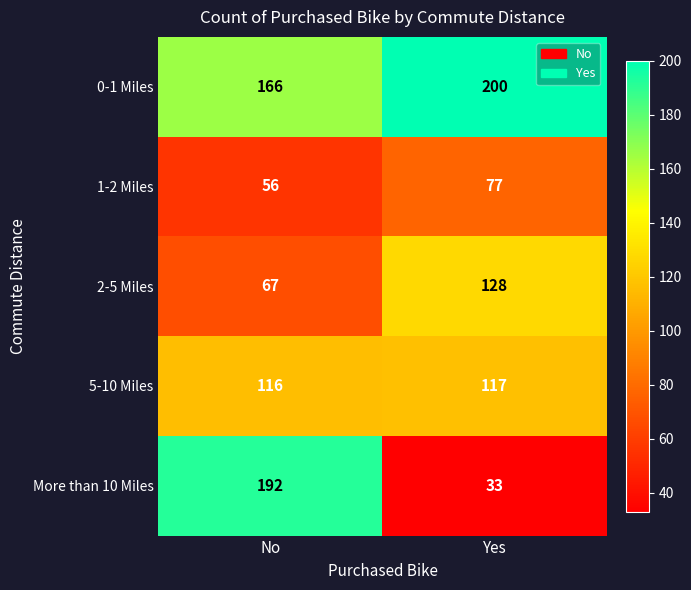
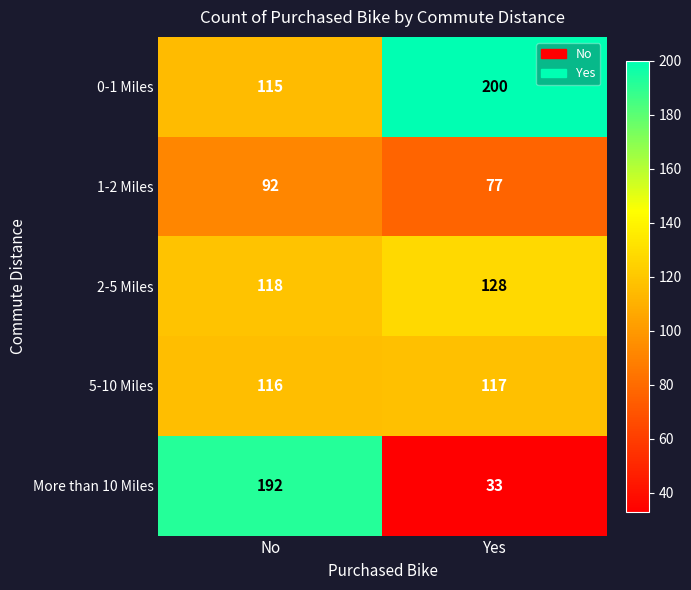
0-1 Miles, No: 166 -> 115
1-2 Miles, No: 56 -> 92
2-5 Miles, No: 67 -> 118
